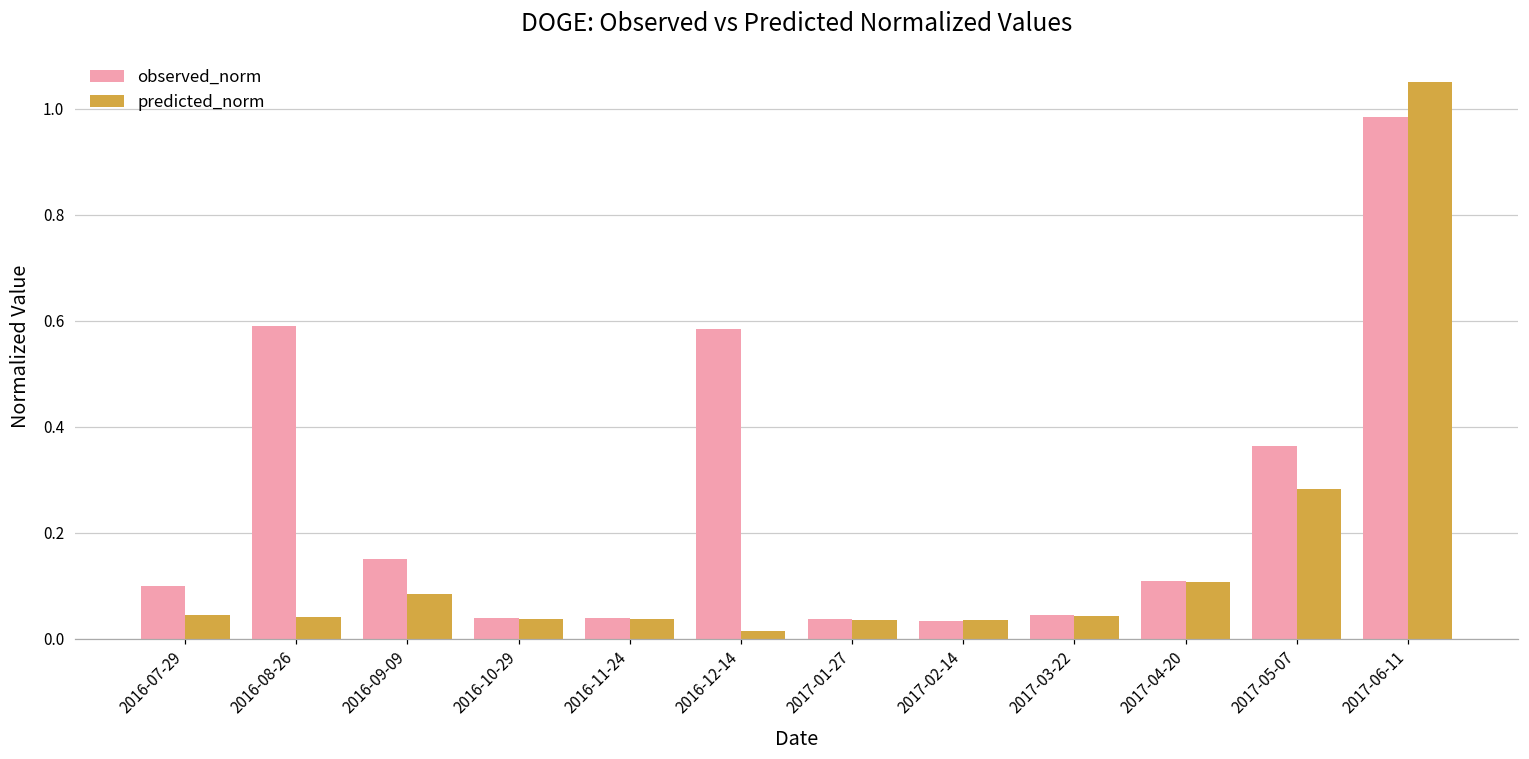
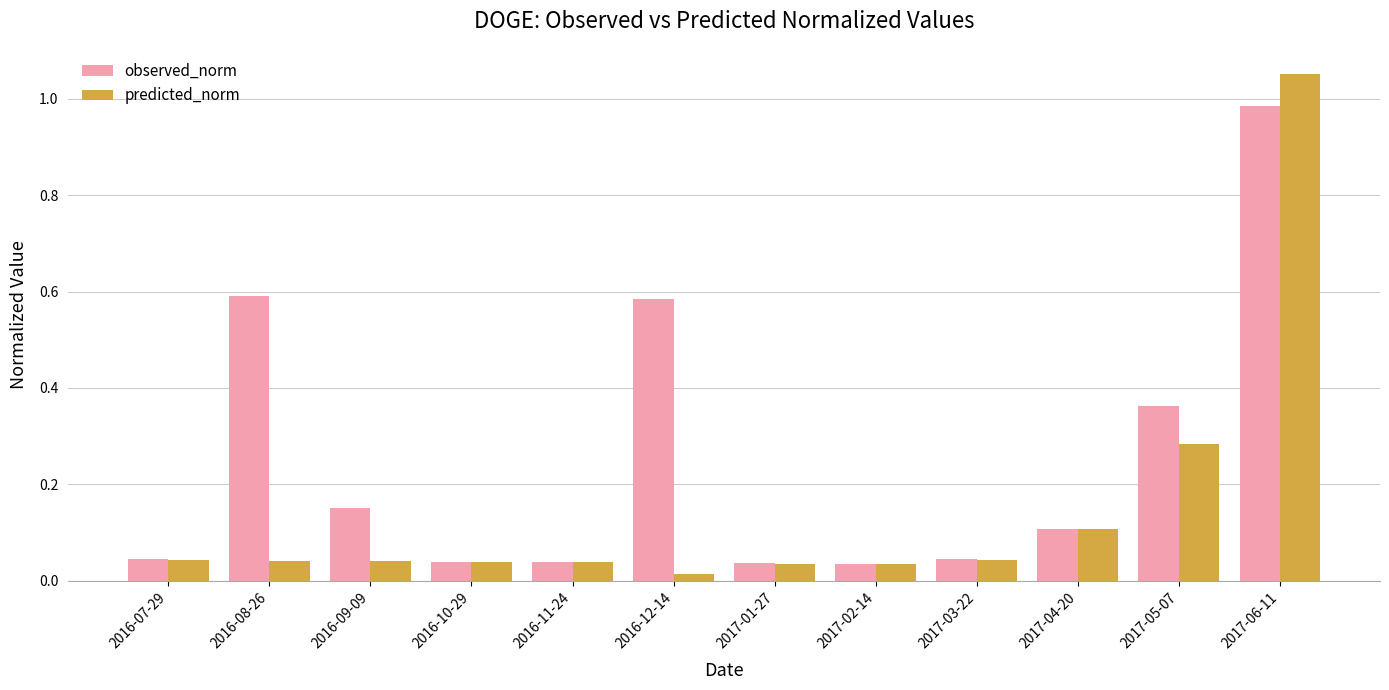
observed_norm, 2016-07-29: 0.10 -> 0.05
predicted_norm, 2016-09-09: 0.08 -> 0.04
